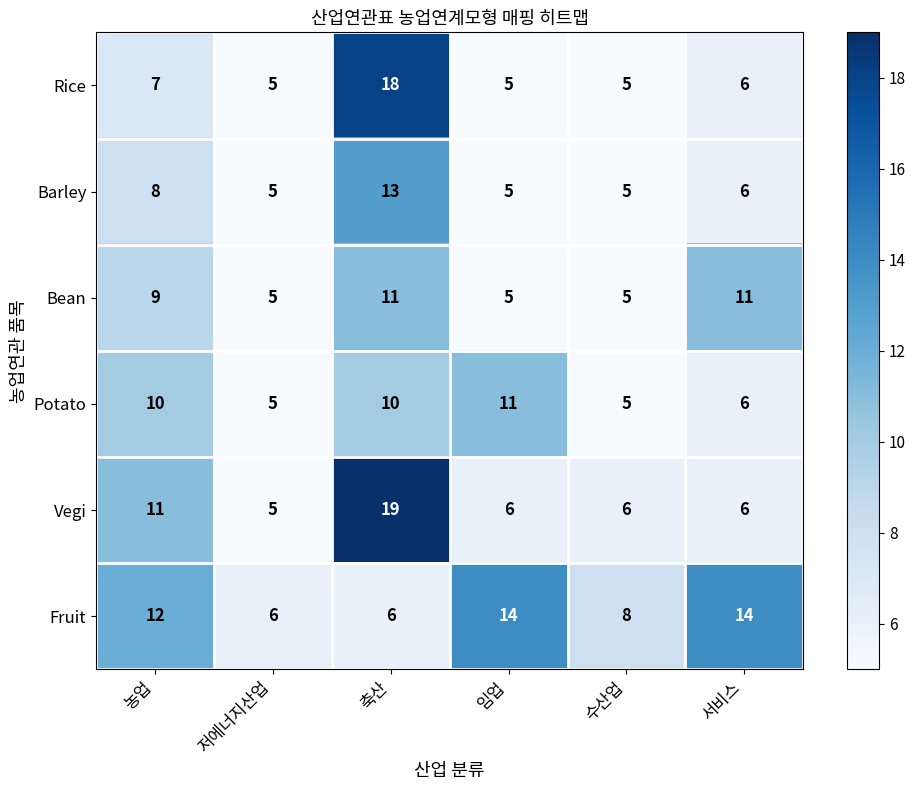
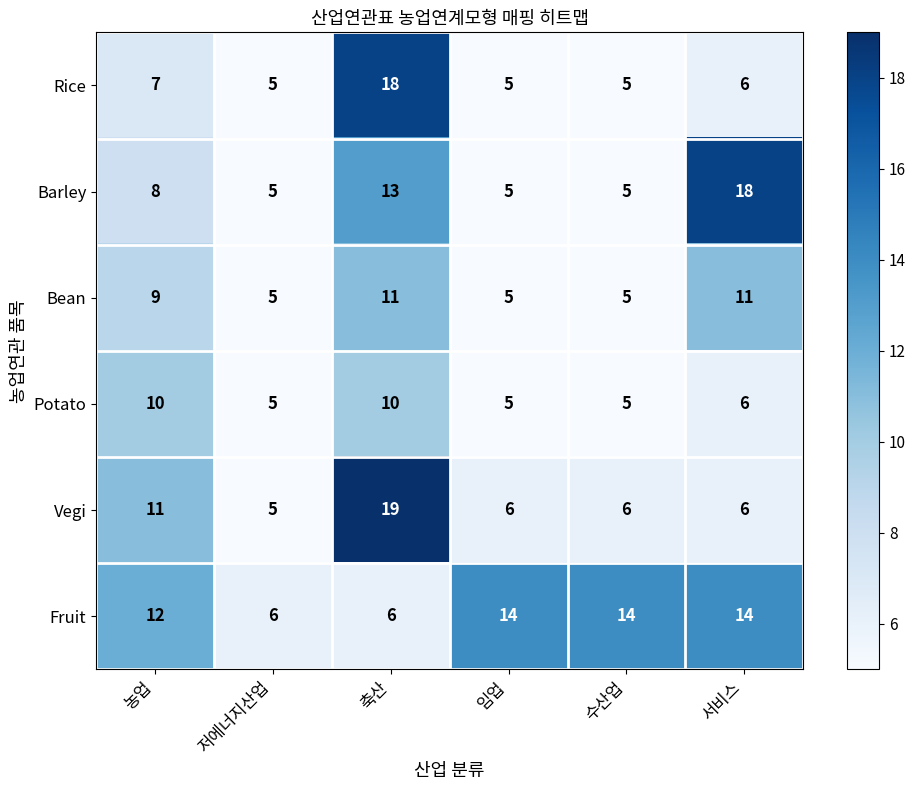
Barley, 서비스: 6 -> 18
Potato, 임업: 11 -> 5
Fruit, 수산업: 8 -> 14
